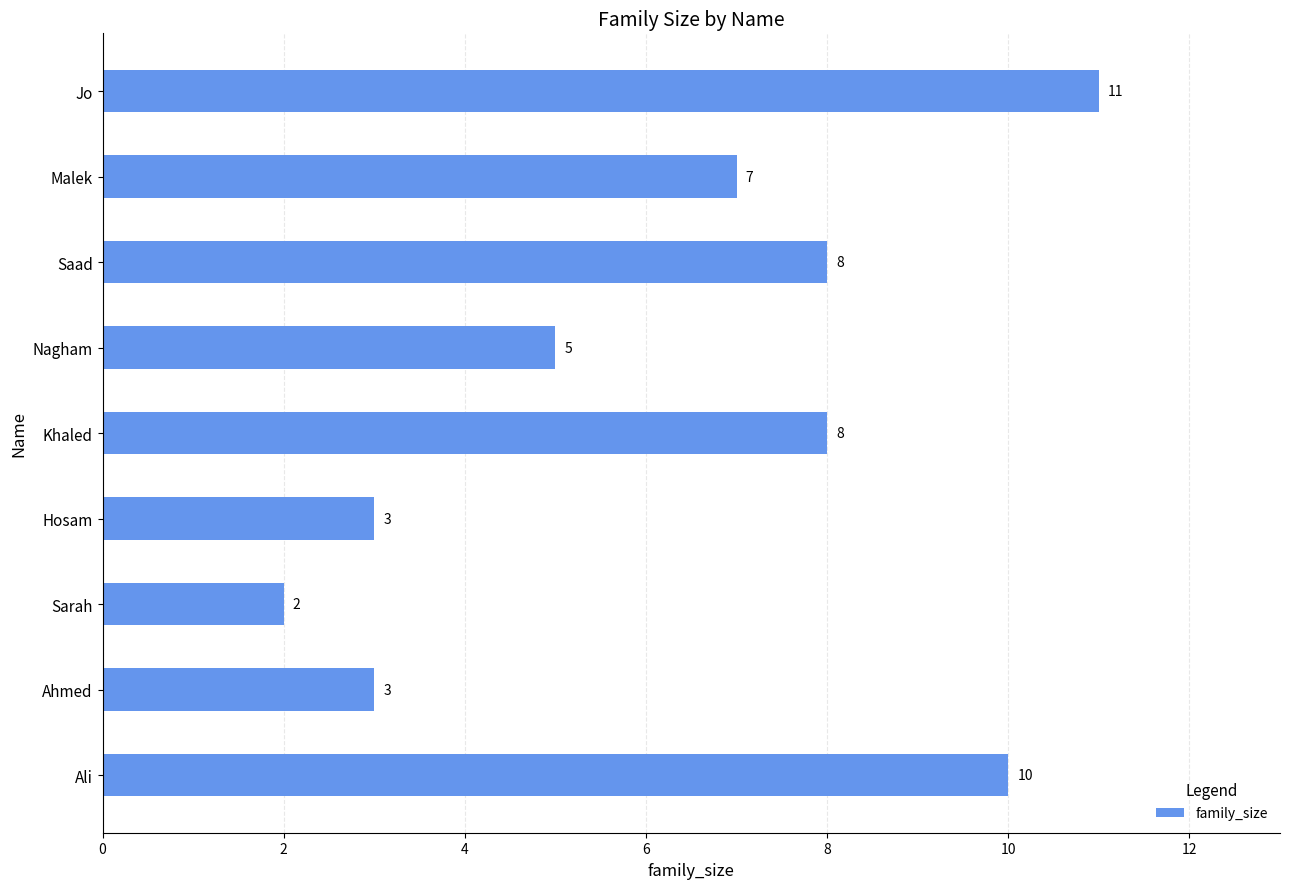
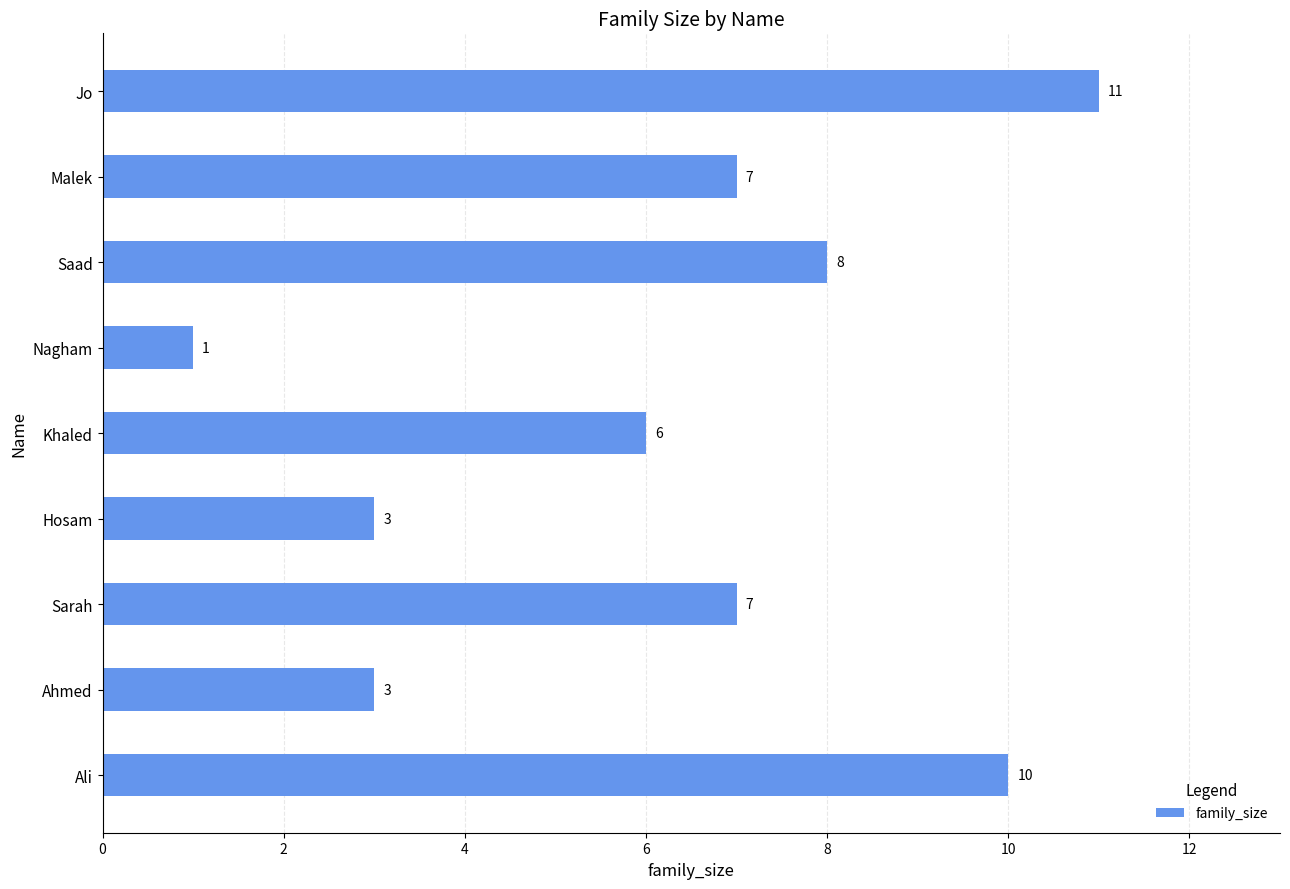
Nagham: 5 -> 1
Khaled: 8 -> 6
Sarah: 2 -> 7
